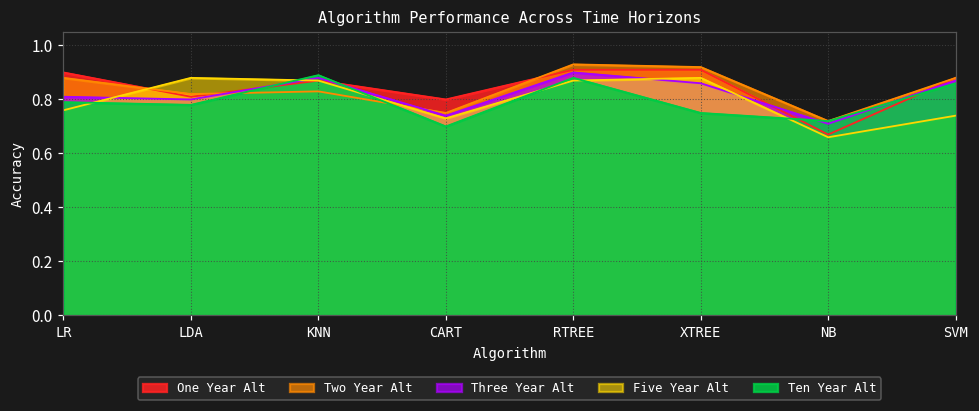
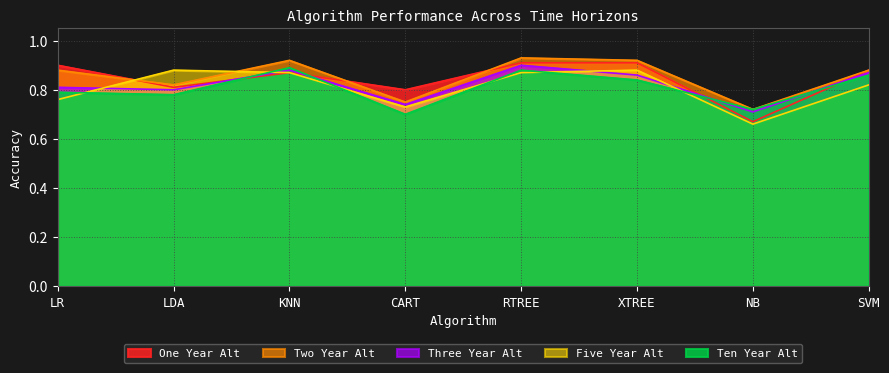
Two Year Alt, KNN: 0.83 -> 0.92
Ten Year Alt, XTREE: 0.75 -> 0.84
Five Year Alt, SVM: 0.74 -> 0.82
